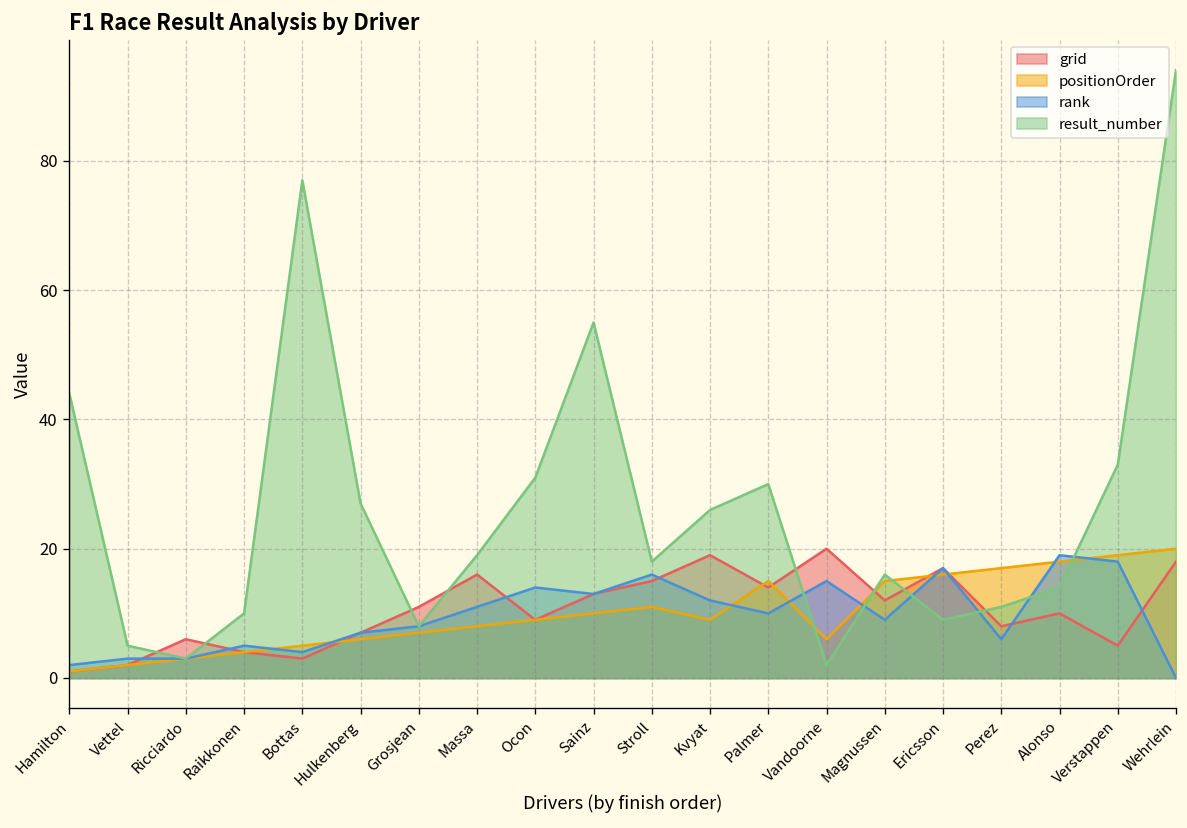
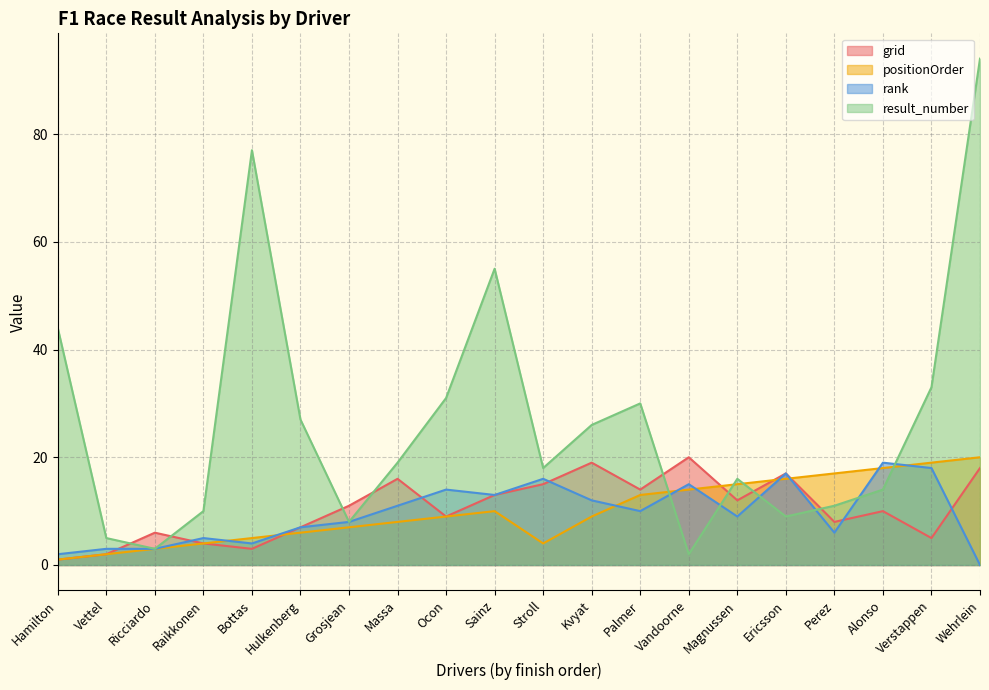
positionOrder, Stroll: 11 -> 4
positionOrder, Palmer: 15 -> 13
positionOrder, Vandoorne: 6 -> 14
